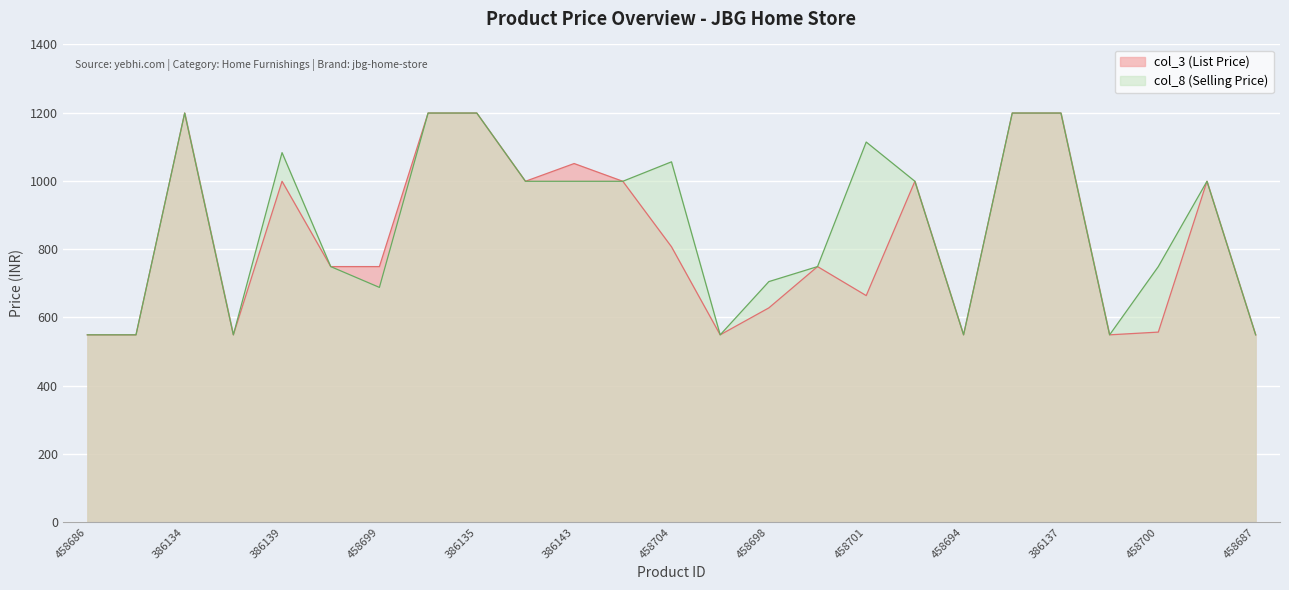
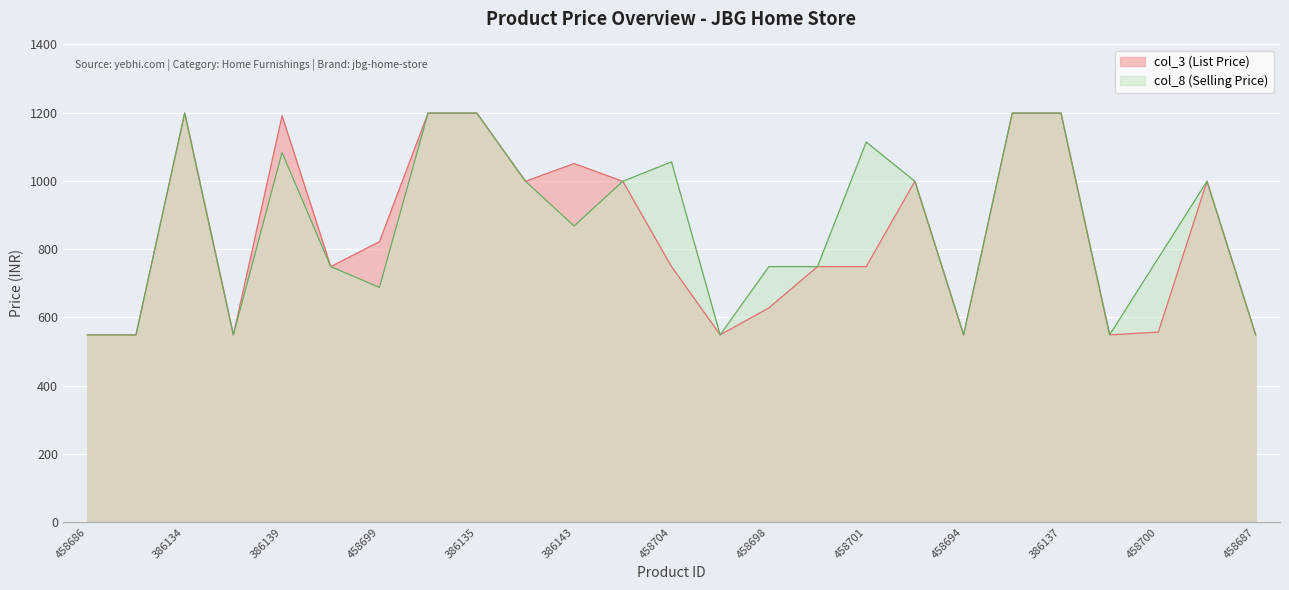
col_3 (List Price), 386139: 1000 -> 1190
col_3 (List Price), 458699: 750 -> 820
col_8 (Selling Price), 386143: 1000 -> 870
col_3 (List Price), 458704: 810 -> 750
col_8 (Selling Price), 458698: 710 -> 750
col_3 (List Price), 458701: 660 -> 750
col_8 (Selling Price), 458700: 750 -> 770
